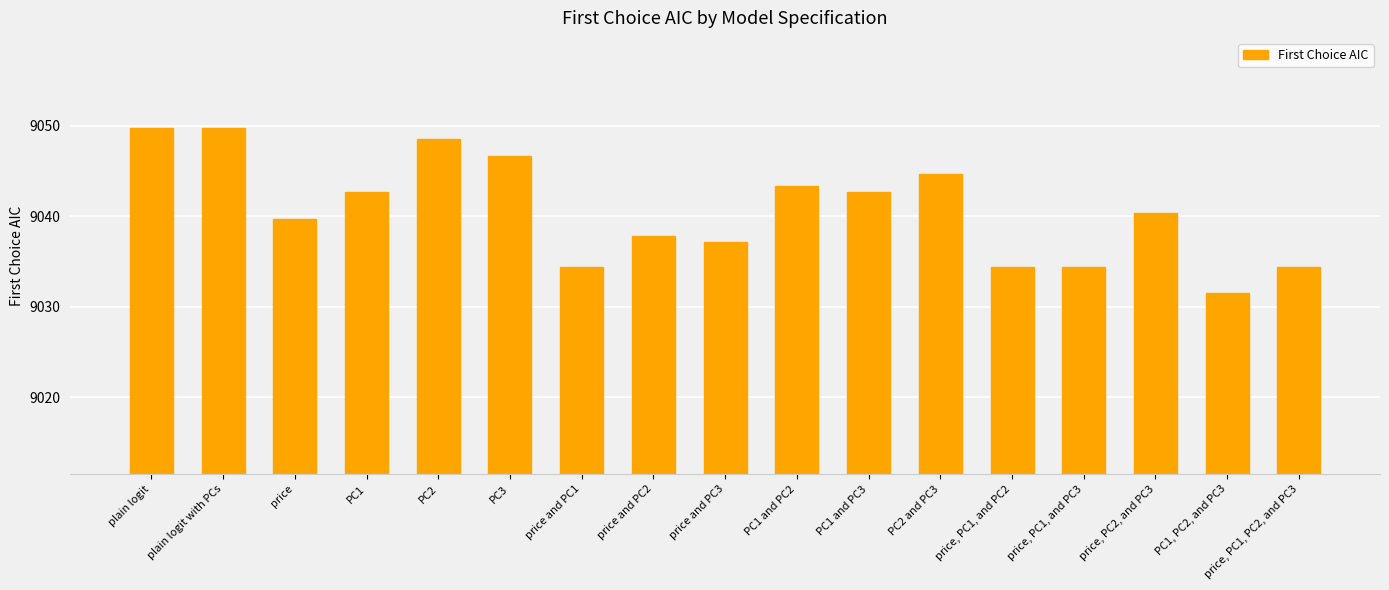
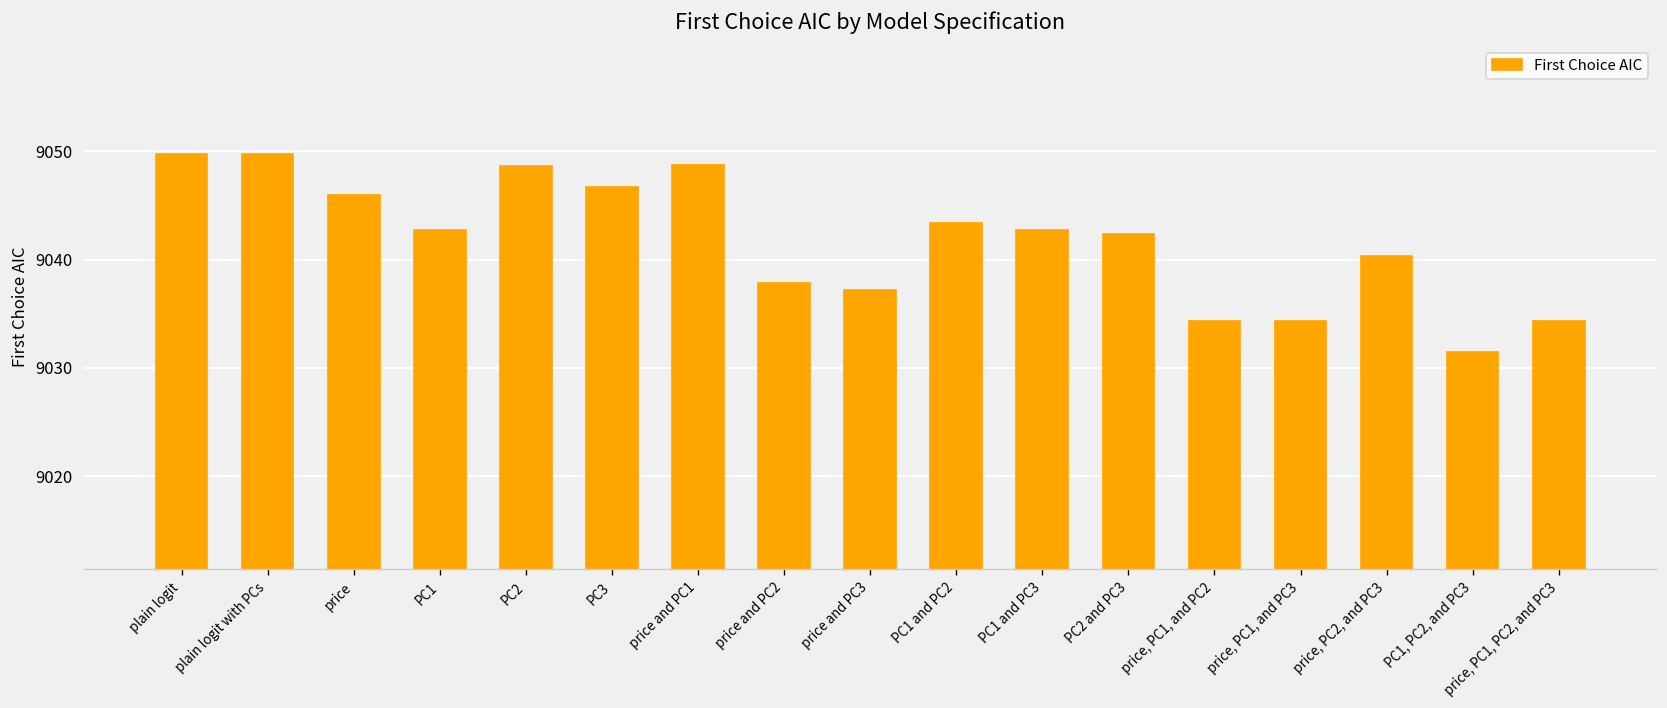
price: 9040 -> 9046
price and PC1: 9034 -> 9049
PC2 and PC3: 9045 -> 9042
